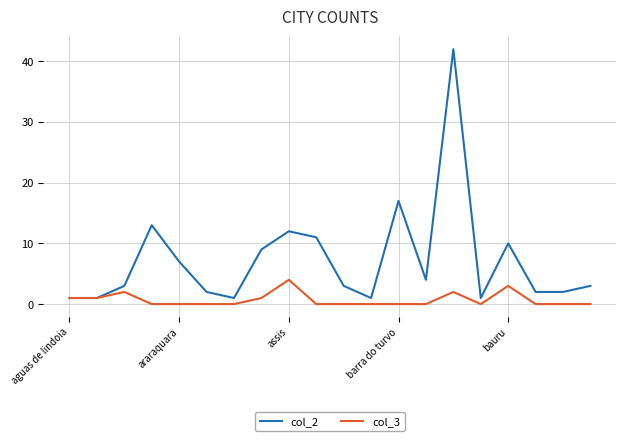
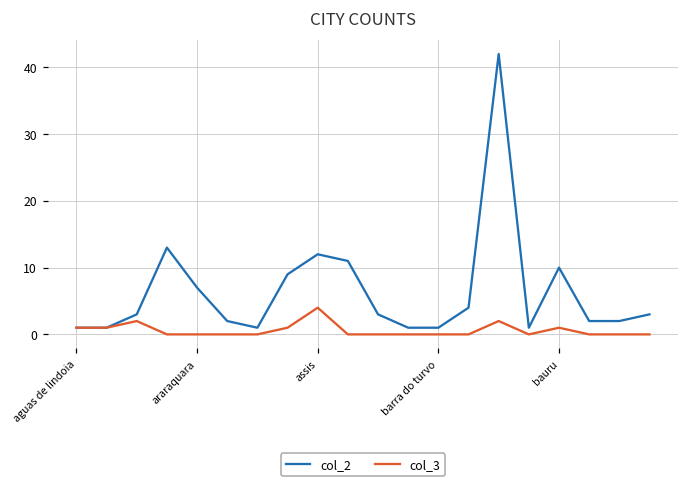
col_2, barra do turvo: 17 -> 1
col_3, bauru: 3 -> 1
